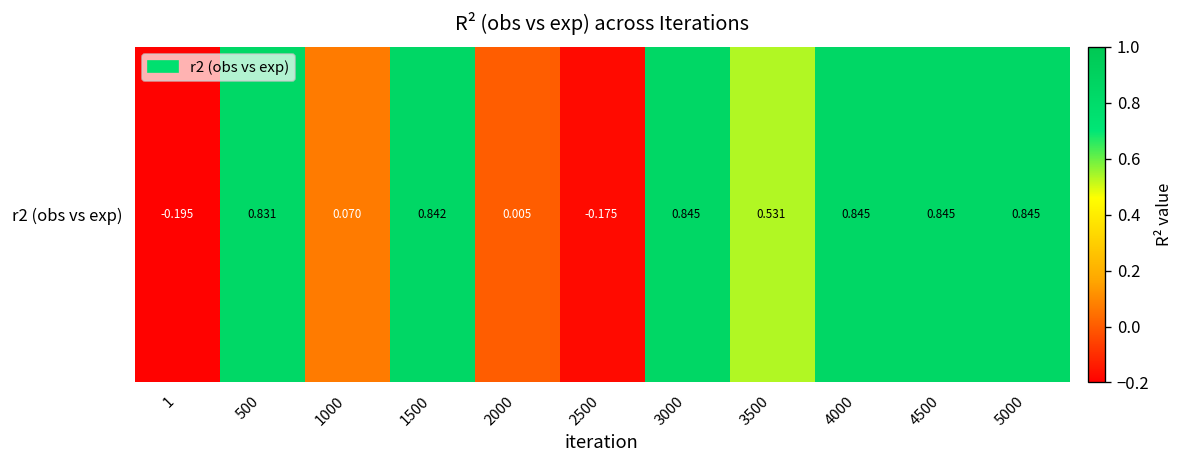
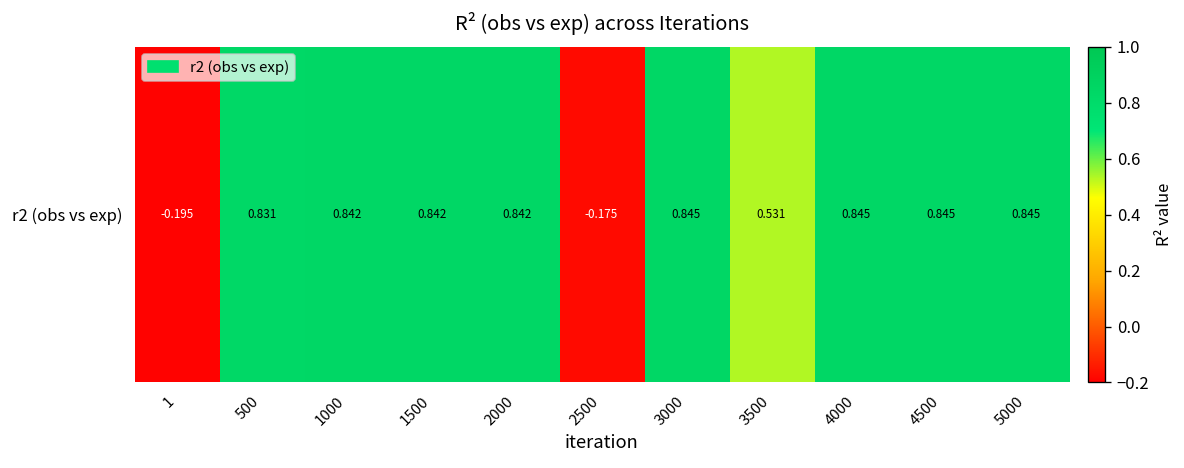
r2 (obs vs exp), 1000: 0.070 -> 0.842
r2 (obs vs exp), 2000: 0.005 -> 0.842
